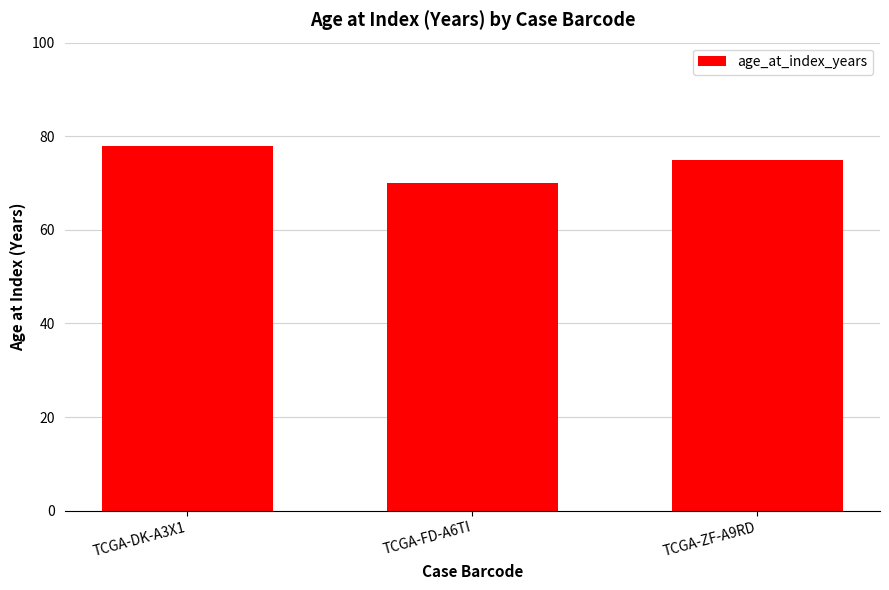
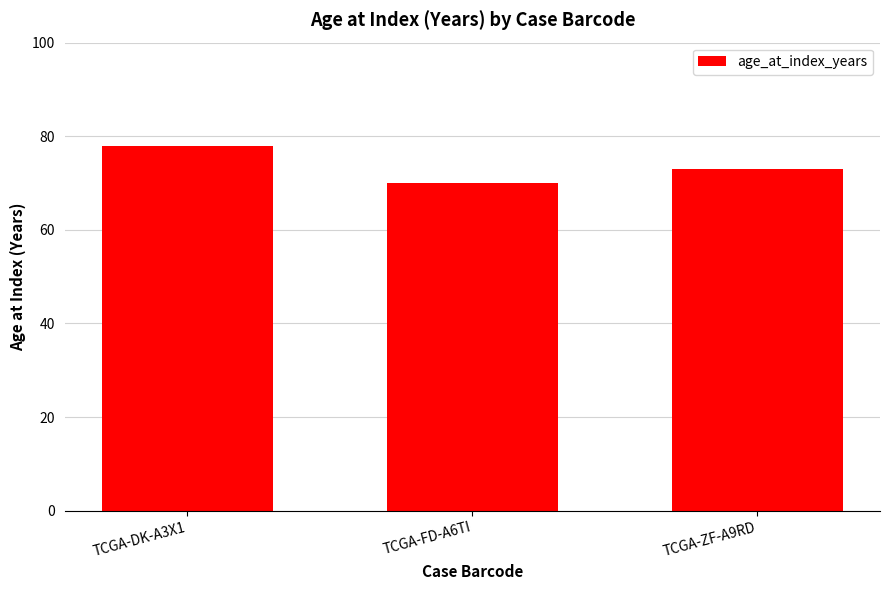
TCGA-ZF-A9RD: 75 -> 73
